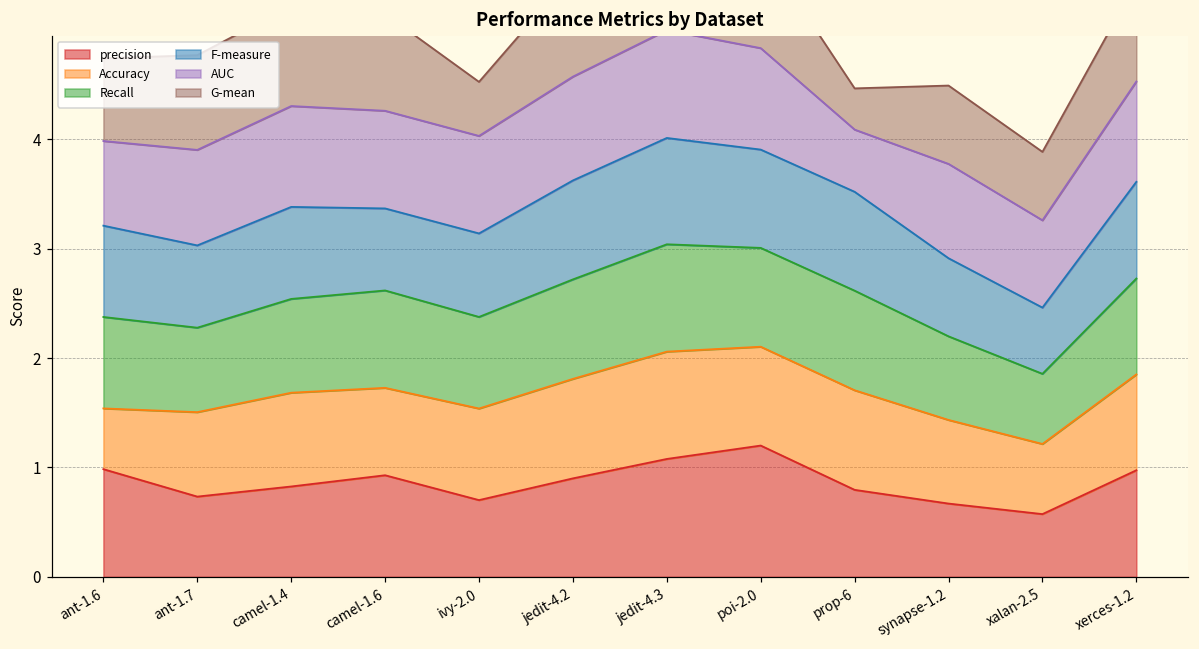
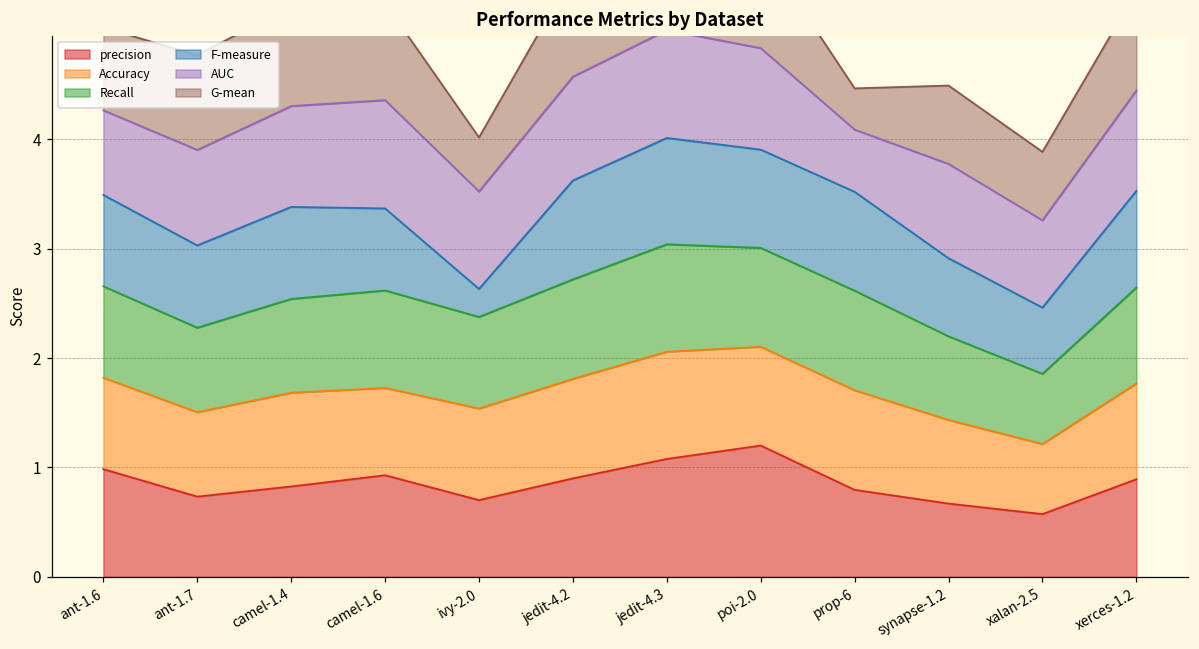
Accuracy, ant-1.6: 0.6 -> 0.8
AUC, camel-1.6: 0.9 -> 1.0
F-measure, ivy-2.0: 0.8 -> 0.3
precision, xerces-1.2: 1.0 -> 0.9
